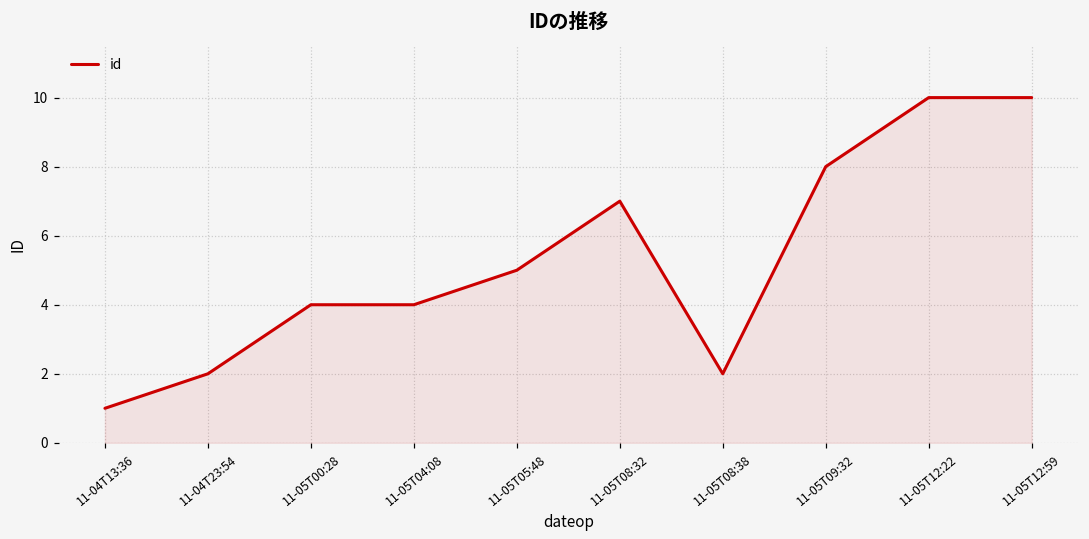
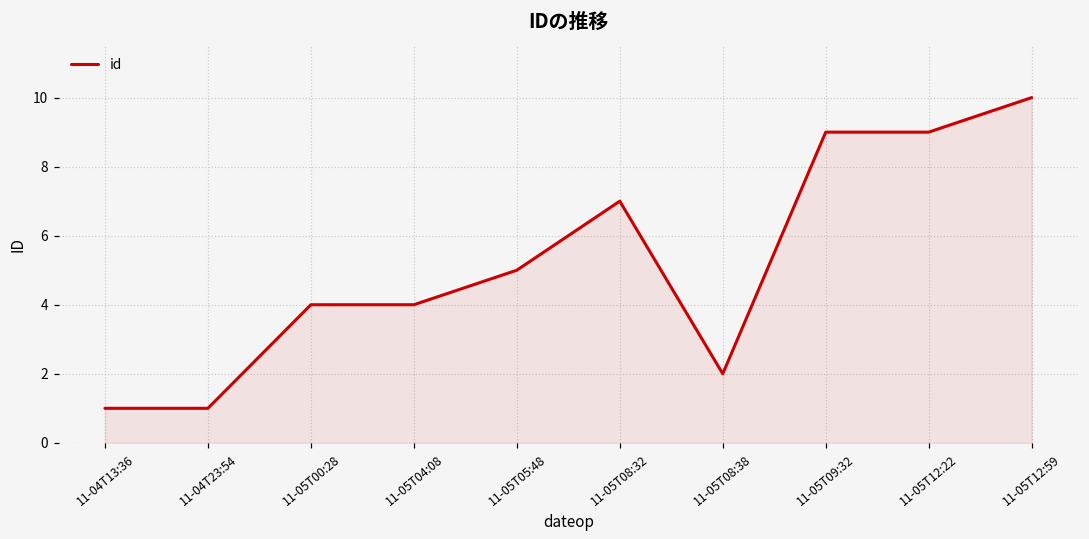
11-04T23:54: 2 -> 1
11-05T09:32: 8 -> 9
11-05T12:22: 10 -> 9
